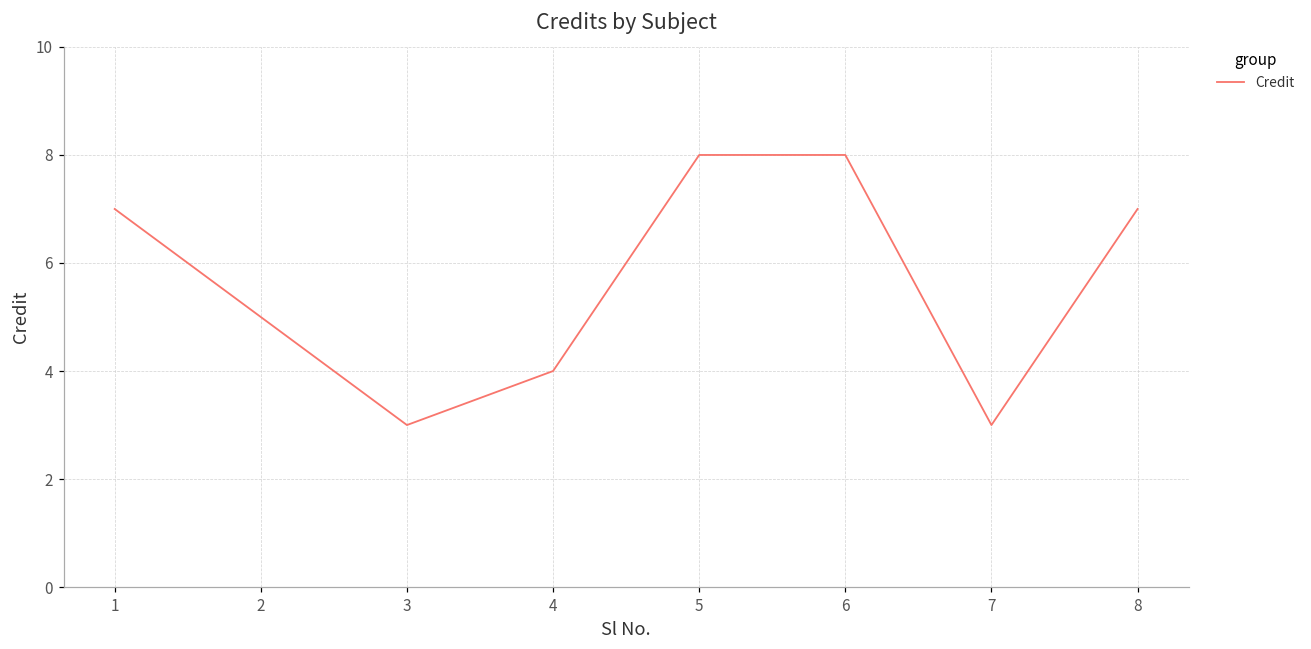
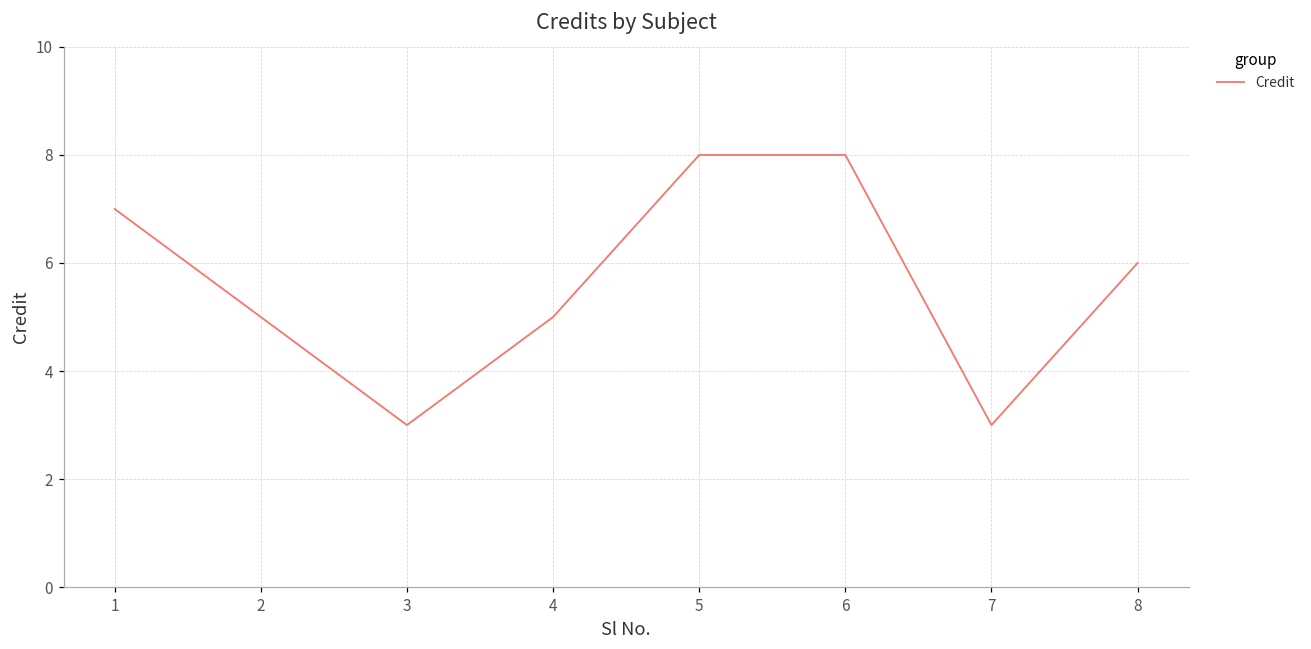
4: 4 -> 5
8: 7 -> 6
